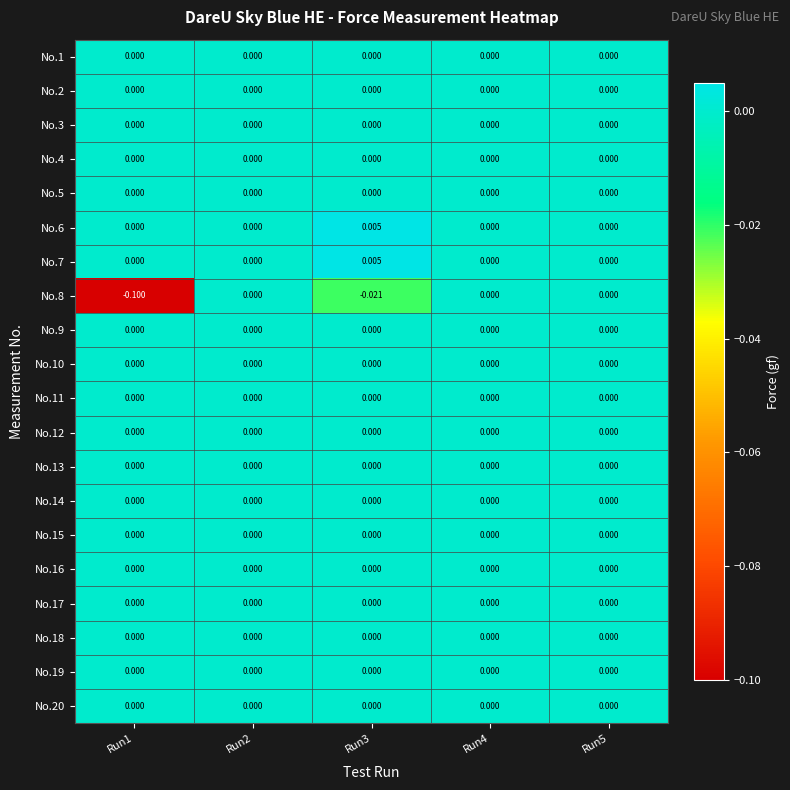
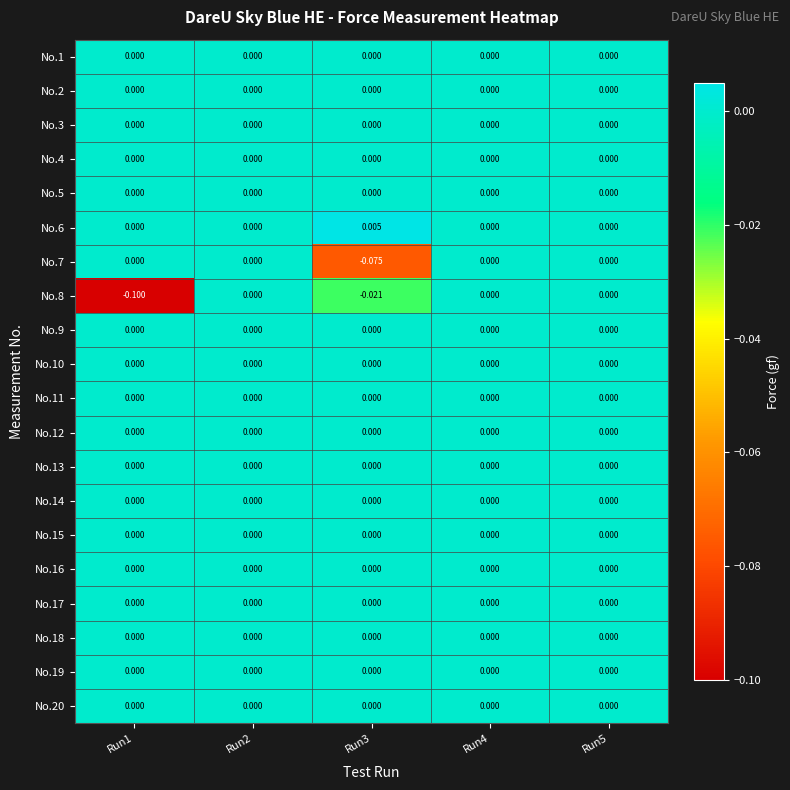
No.7, Run3: 0.005 -> -0.075
